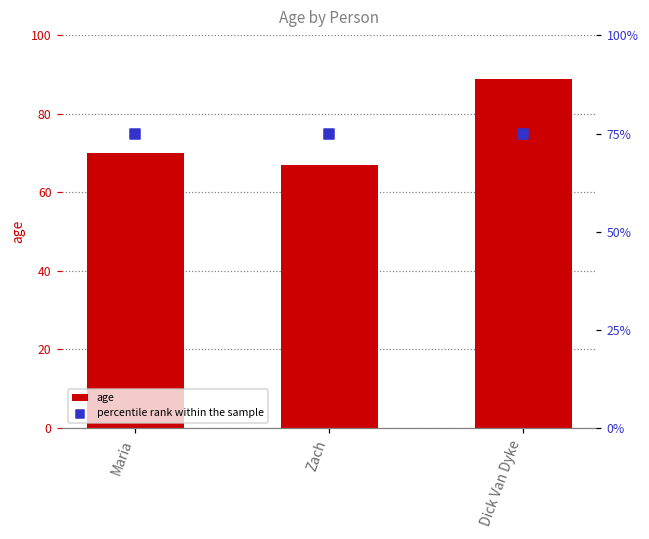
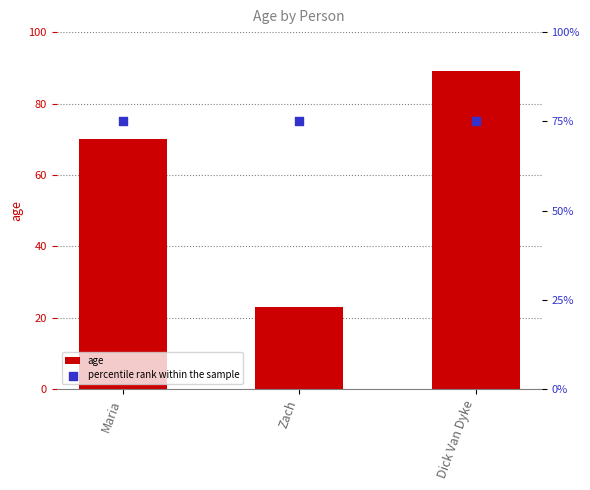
age, Zach: 67 -> 23
